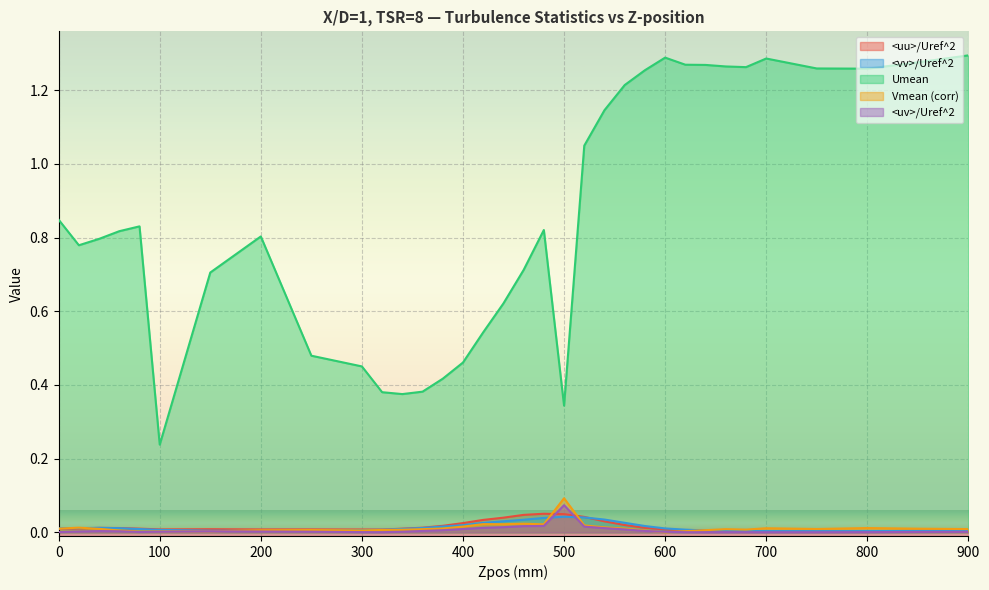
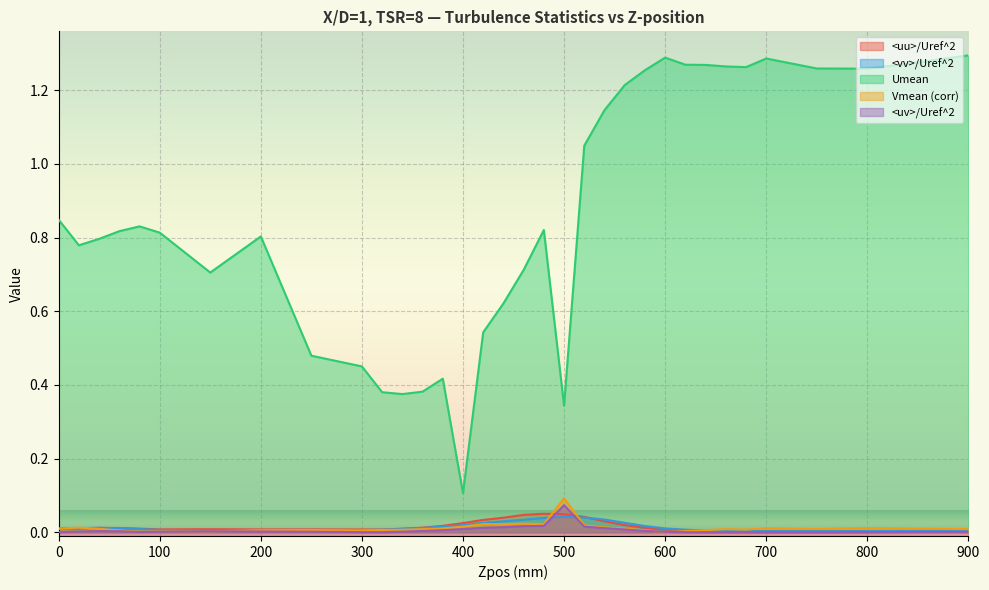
Umean, 100: 0.24 -> 0.81
Umean, 400: 0.46 -> 0.11
